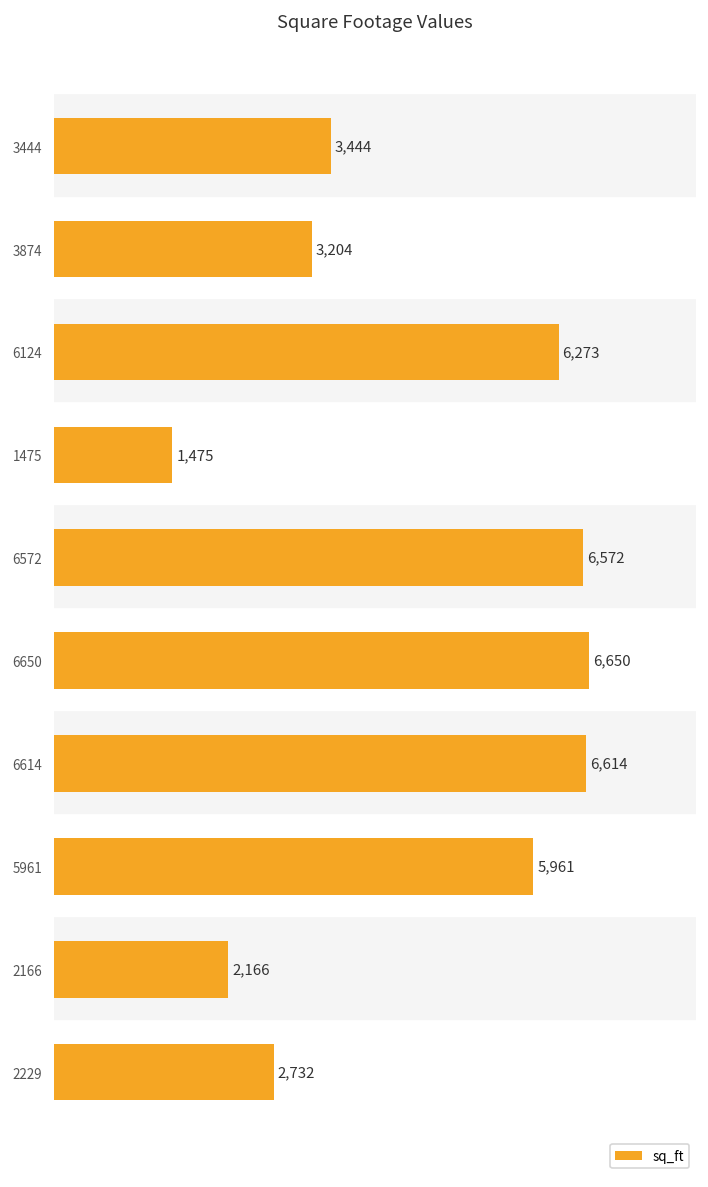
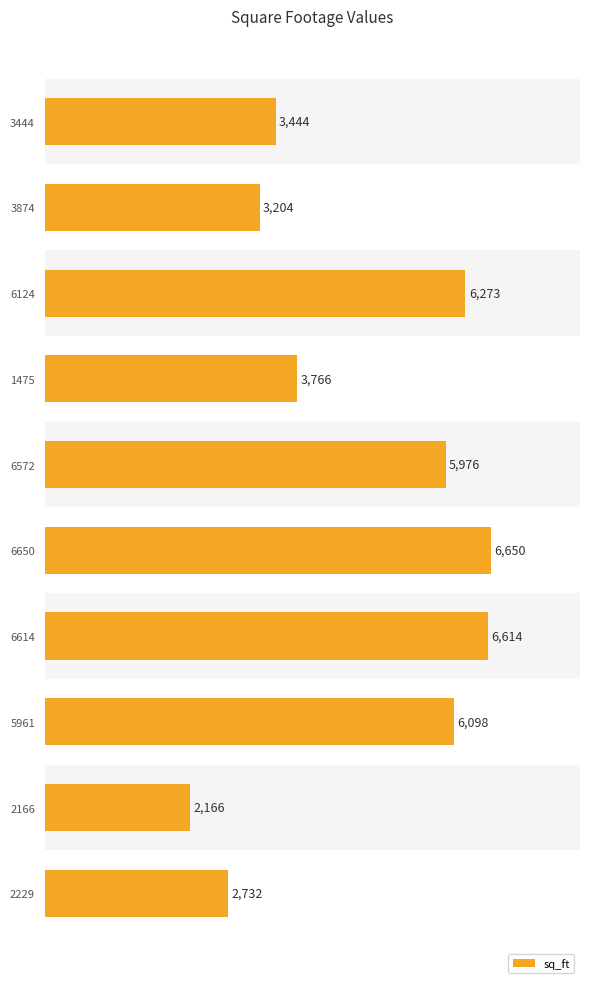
1475: 1,475 -> 3,766
6572: 6,572 -> 5,976
5961: 5,961 -> 6,098
